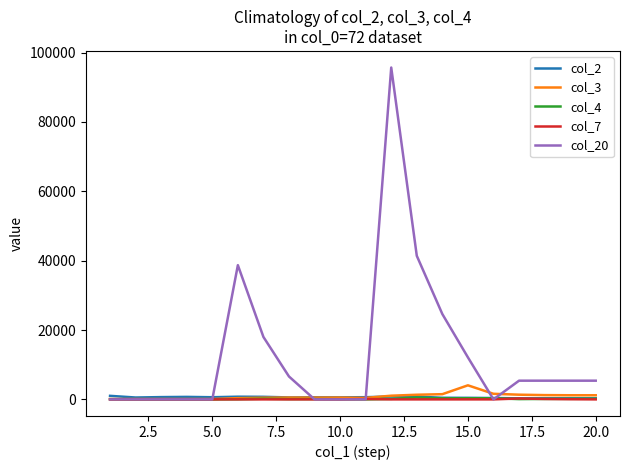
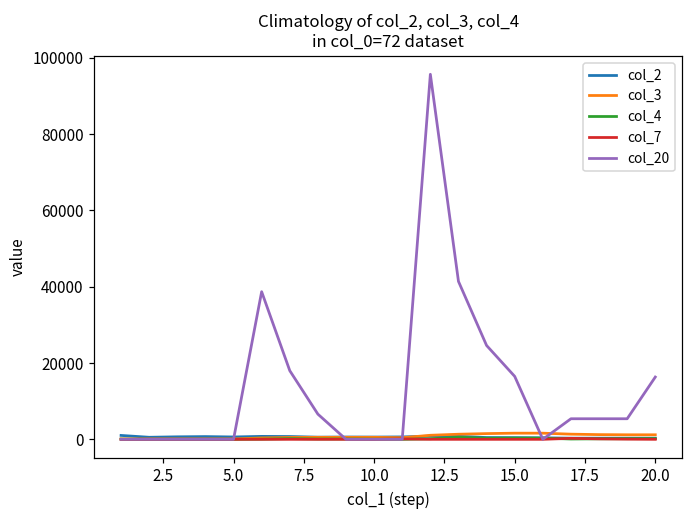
col_3, 15.0: 4000 -> 2000
col_20, 15.0: 12000 -> 17000
col_20, 20.0: 5000 -> 16000
